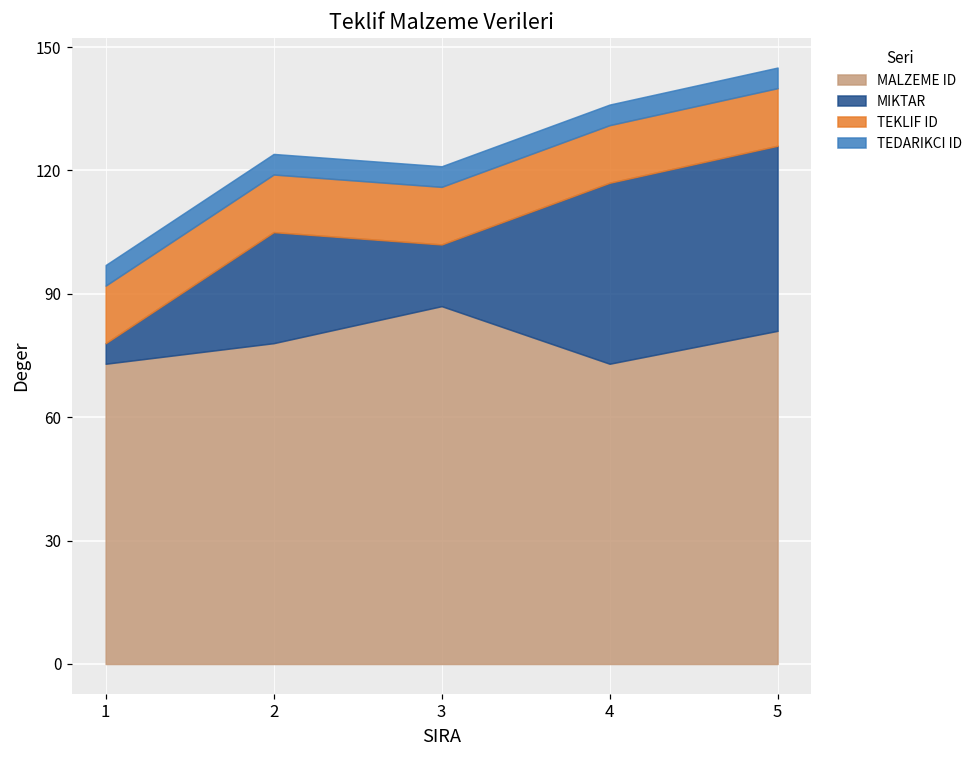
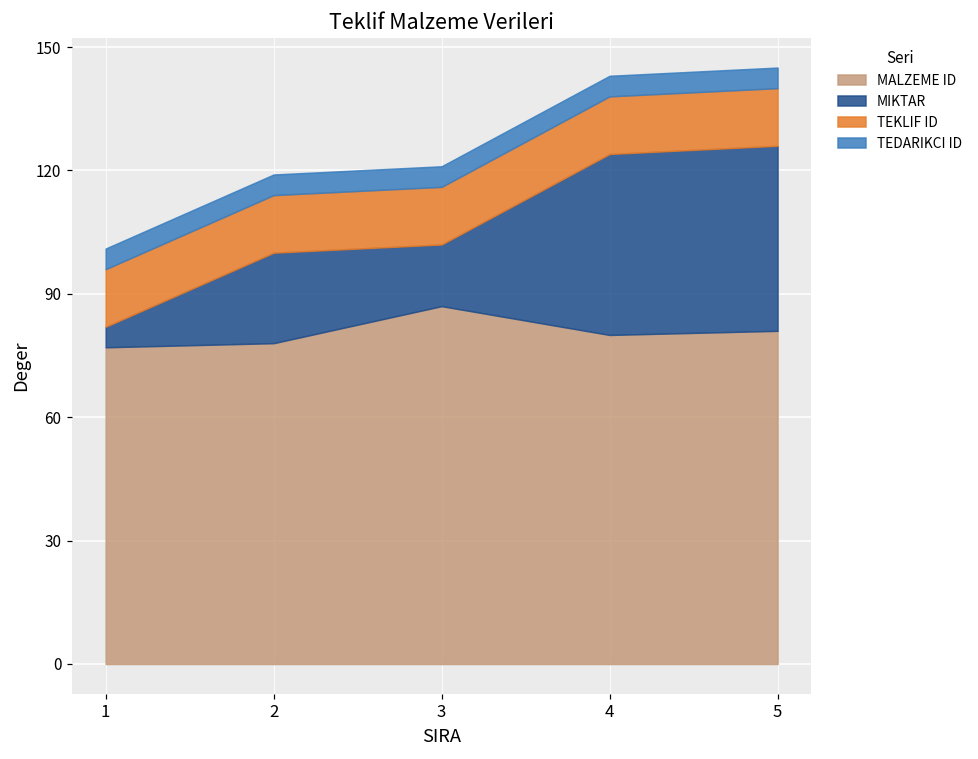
MALZEME ID, 1: 73 -> 77
MIKTAR, 2: 27 -> 22
MALZEME ID, 4: 73 -> 80
